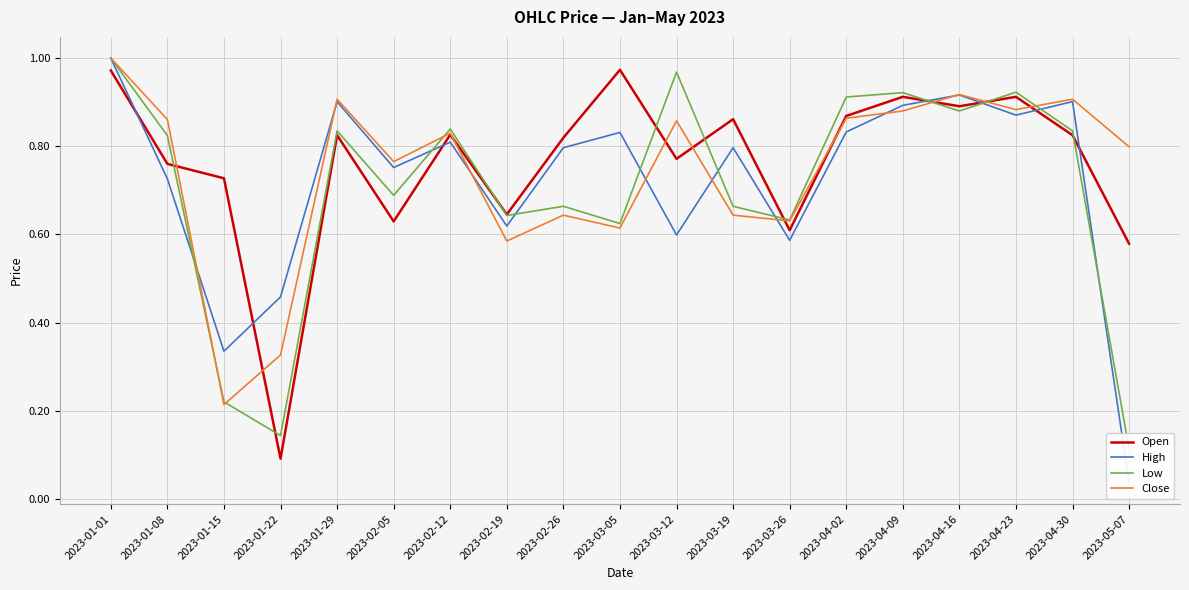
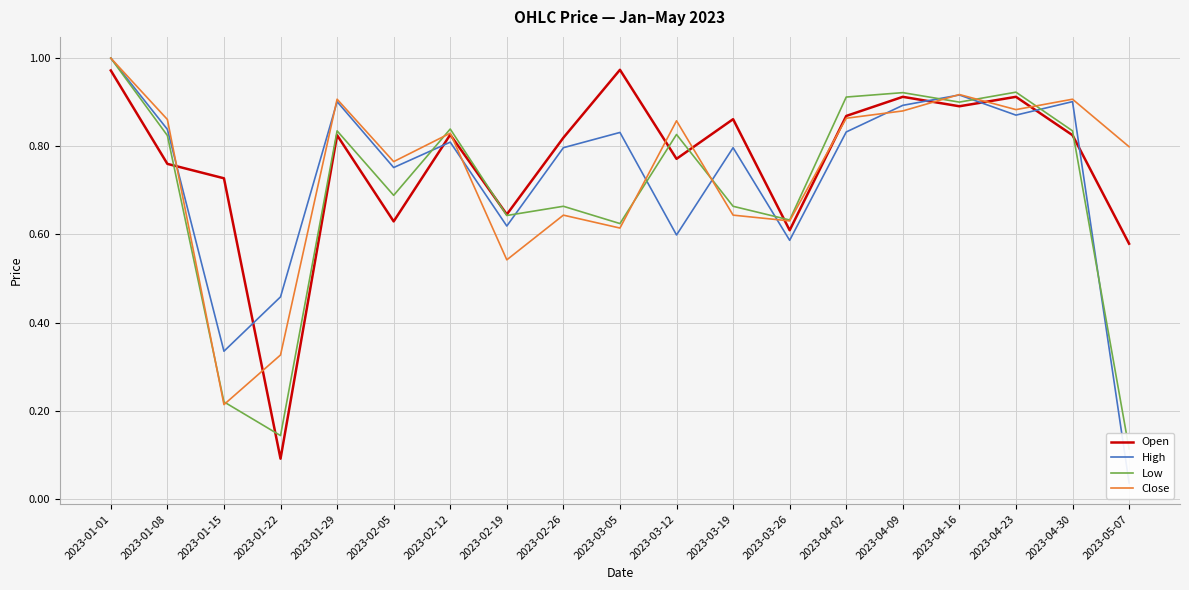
High, 2023-01-08: 0.73 -> 0.84
Close, 2023-02-19: 0.59 -> 0.54
Low, 2023-03-12: 0.97 -> 0.83
Low, 2023-04-16: 0.88 -> 0.90
